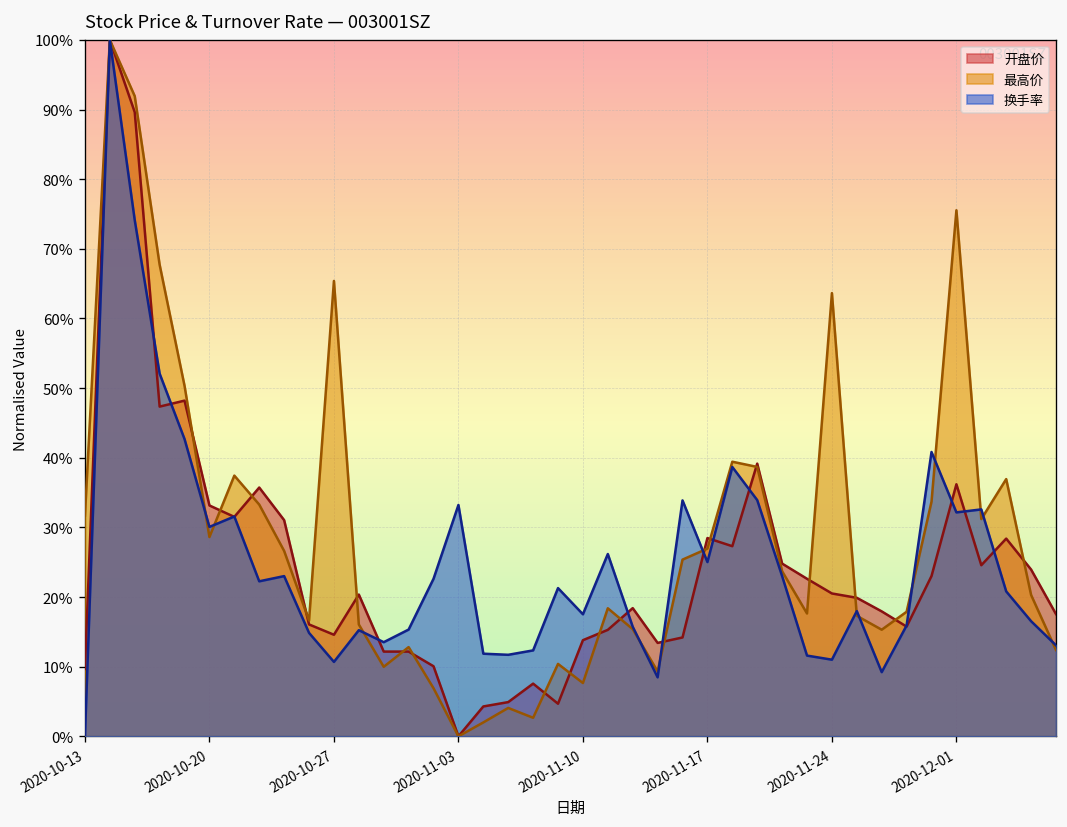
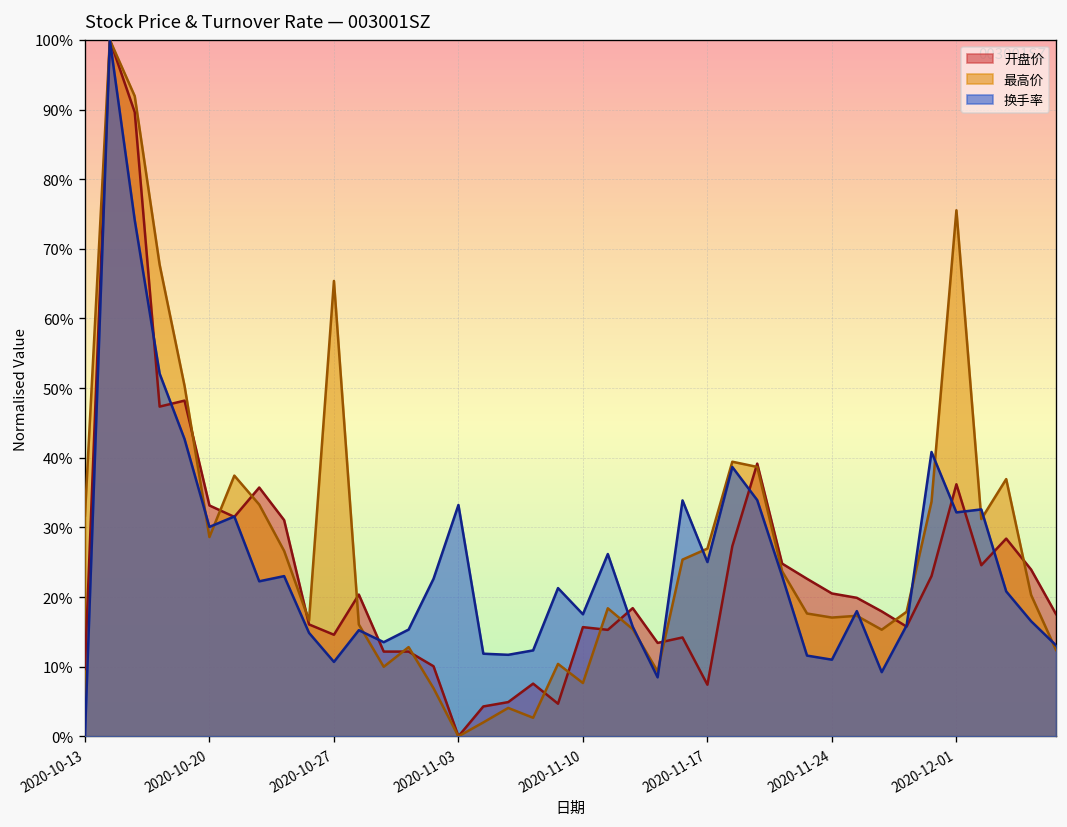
开盘价, 2020-11-10: 14% -> 16%
开盘价, 2020-11-17: 28% -> 7%
最高价, 2020-11-24: 64% -> 17%
